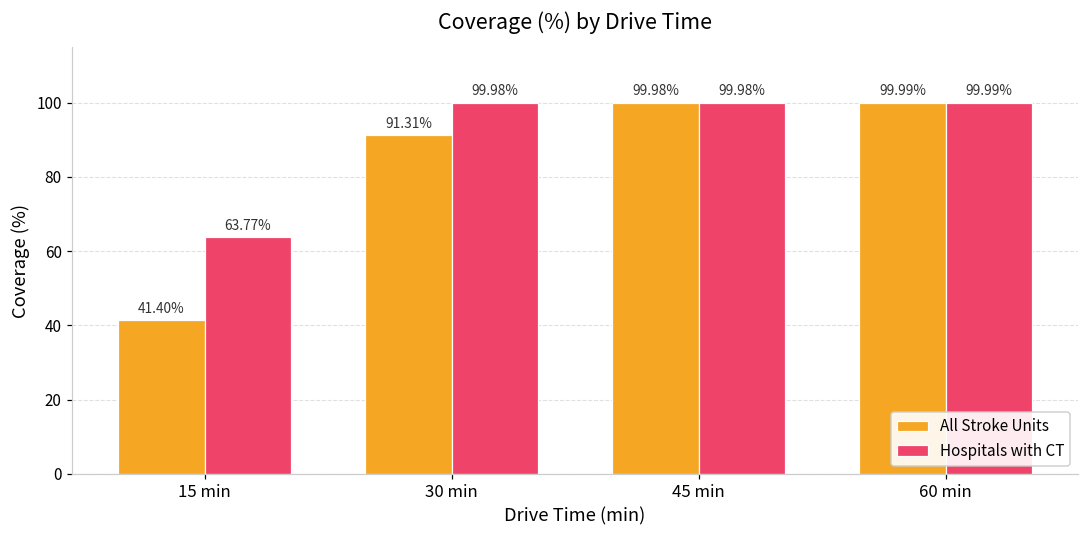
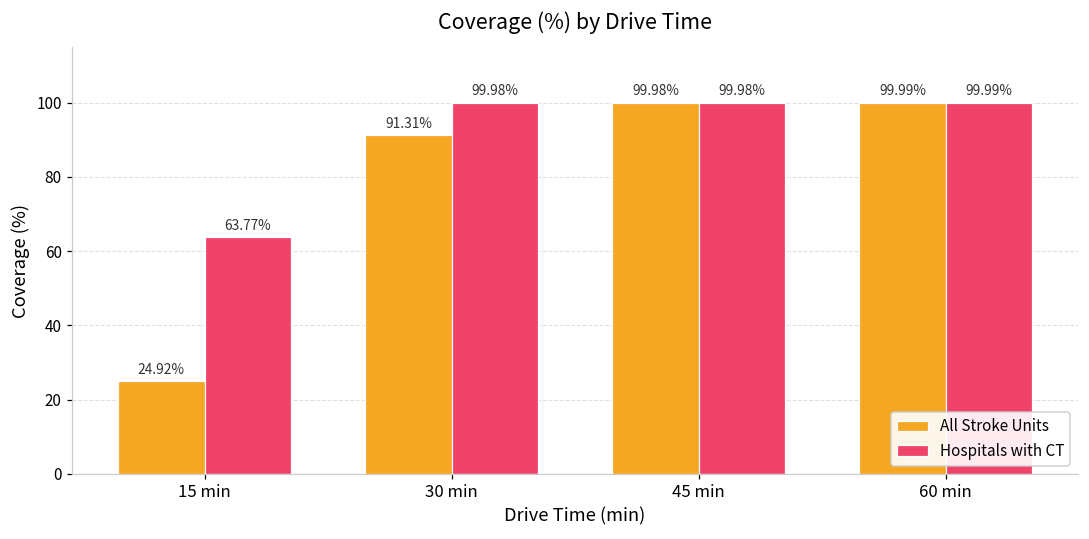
All Stroke Units, 15 min: 41.40% -> 24.92%
